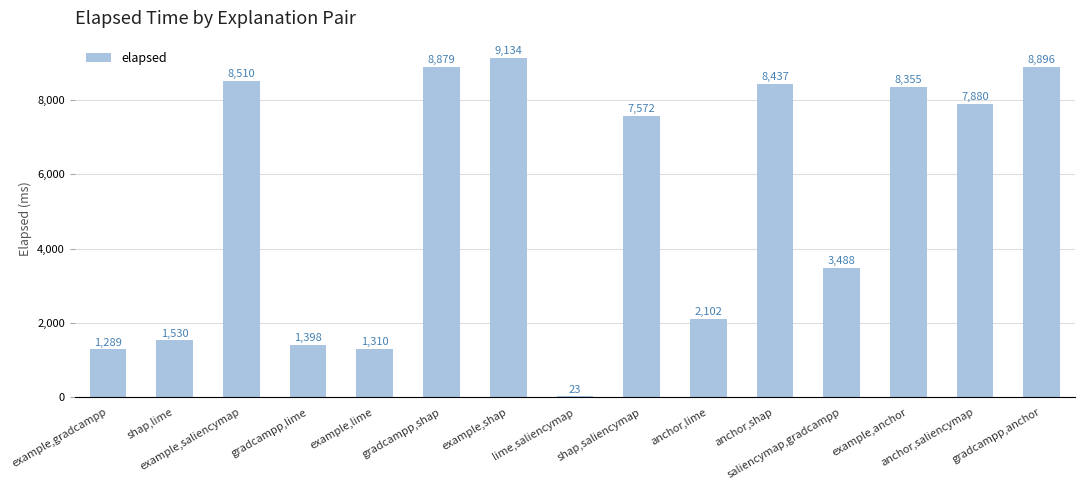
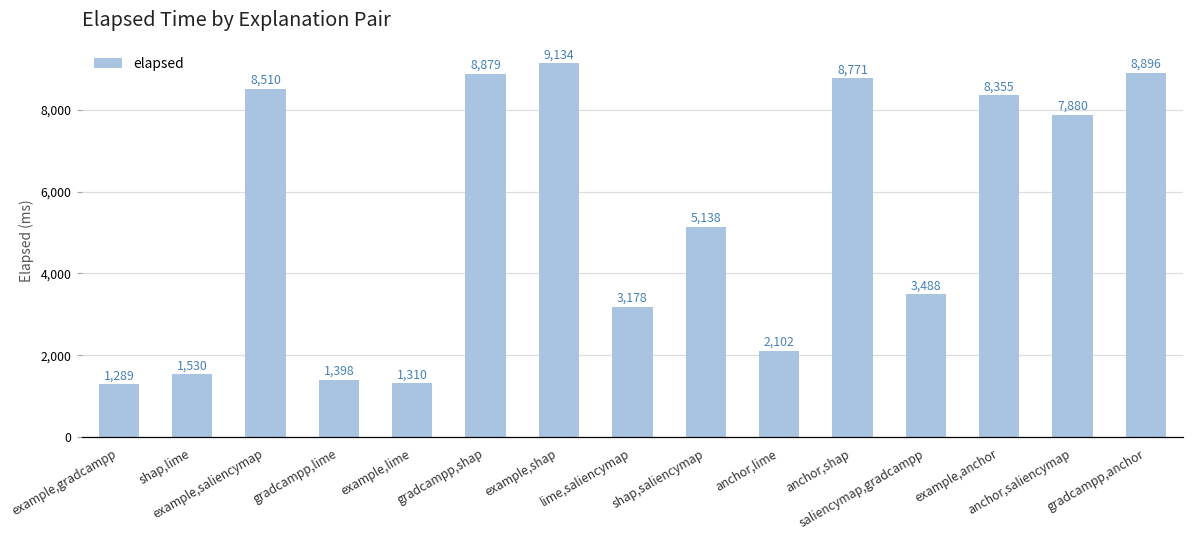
lime,saliencymap: 23 -> 3,178
shap,saliencymap: 7,572 -> 5,138
anchor,shap: 8,437 -> 8,771
